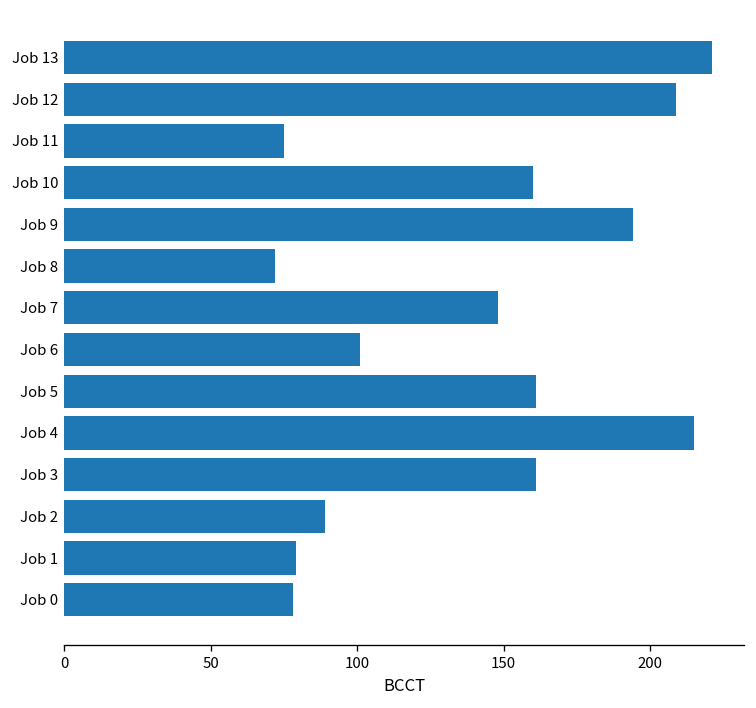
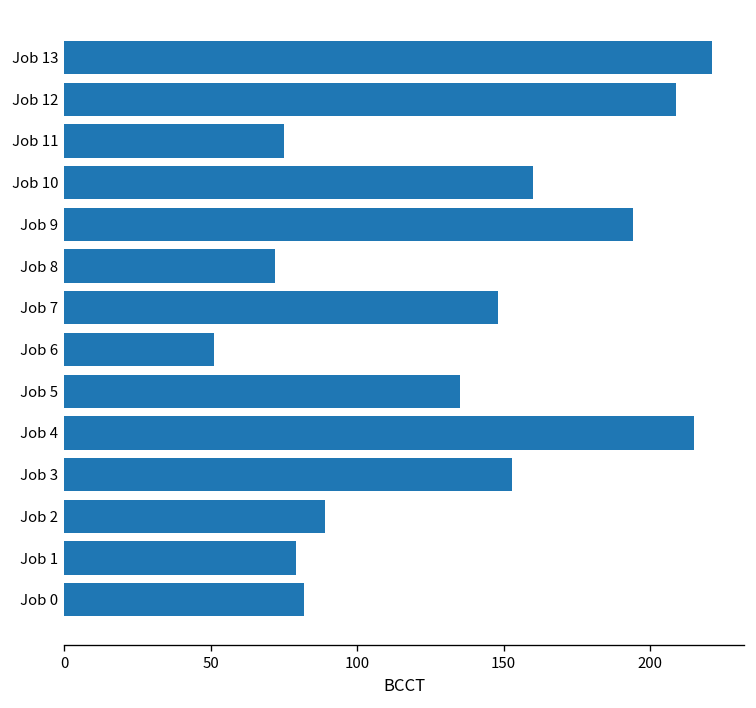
Job 6: 101 -> 51
Job 5: 161 -> 135
Job 3: 161 -> 153
Job 0: 78 -> 82
